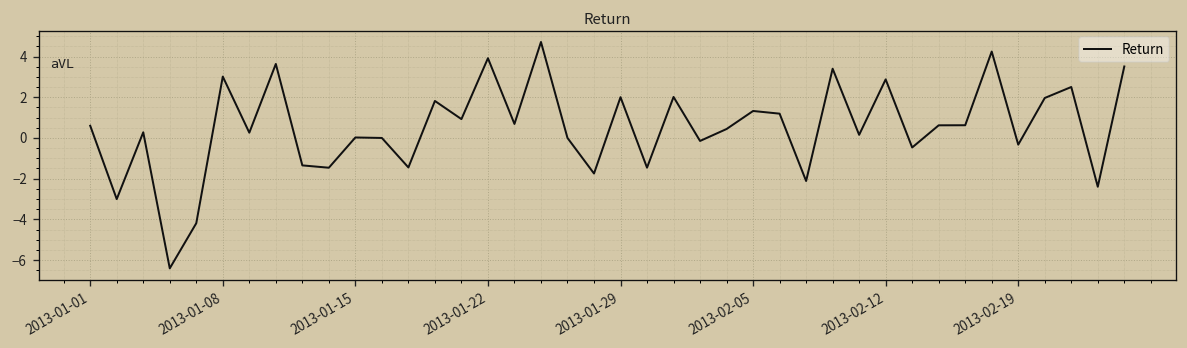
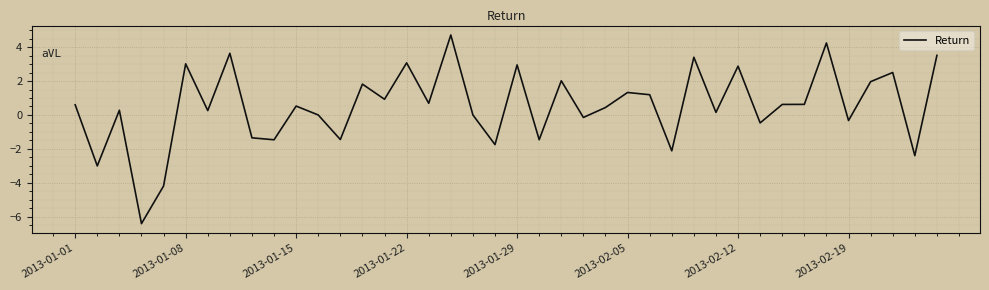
2013-01-15: 0.0 -> 0.5
2013-01-22: 3.9 -> 3.1
2013-01-29: 2.0 -> 3.0
